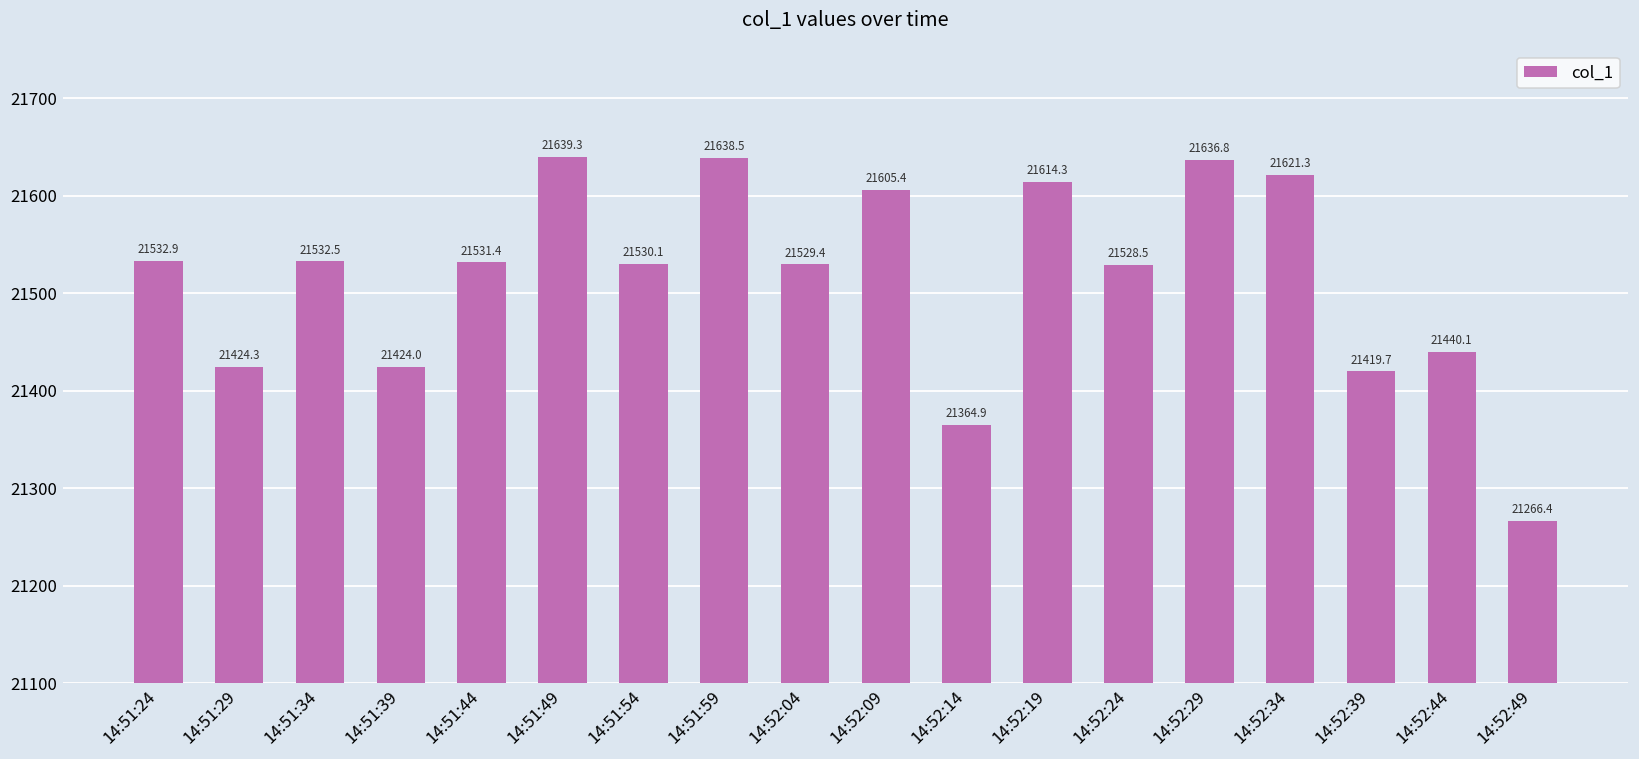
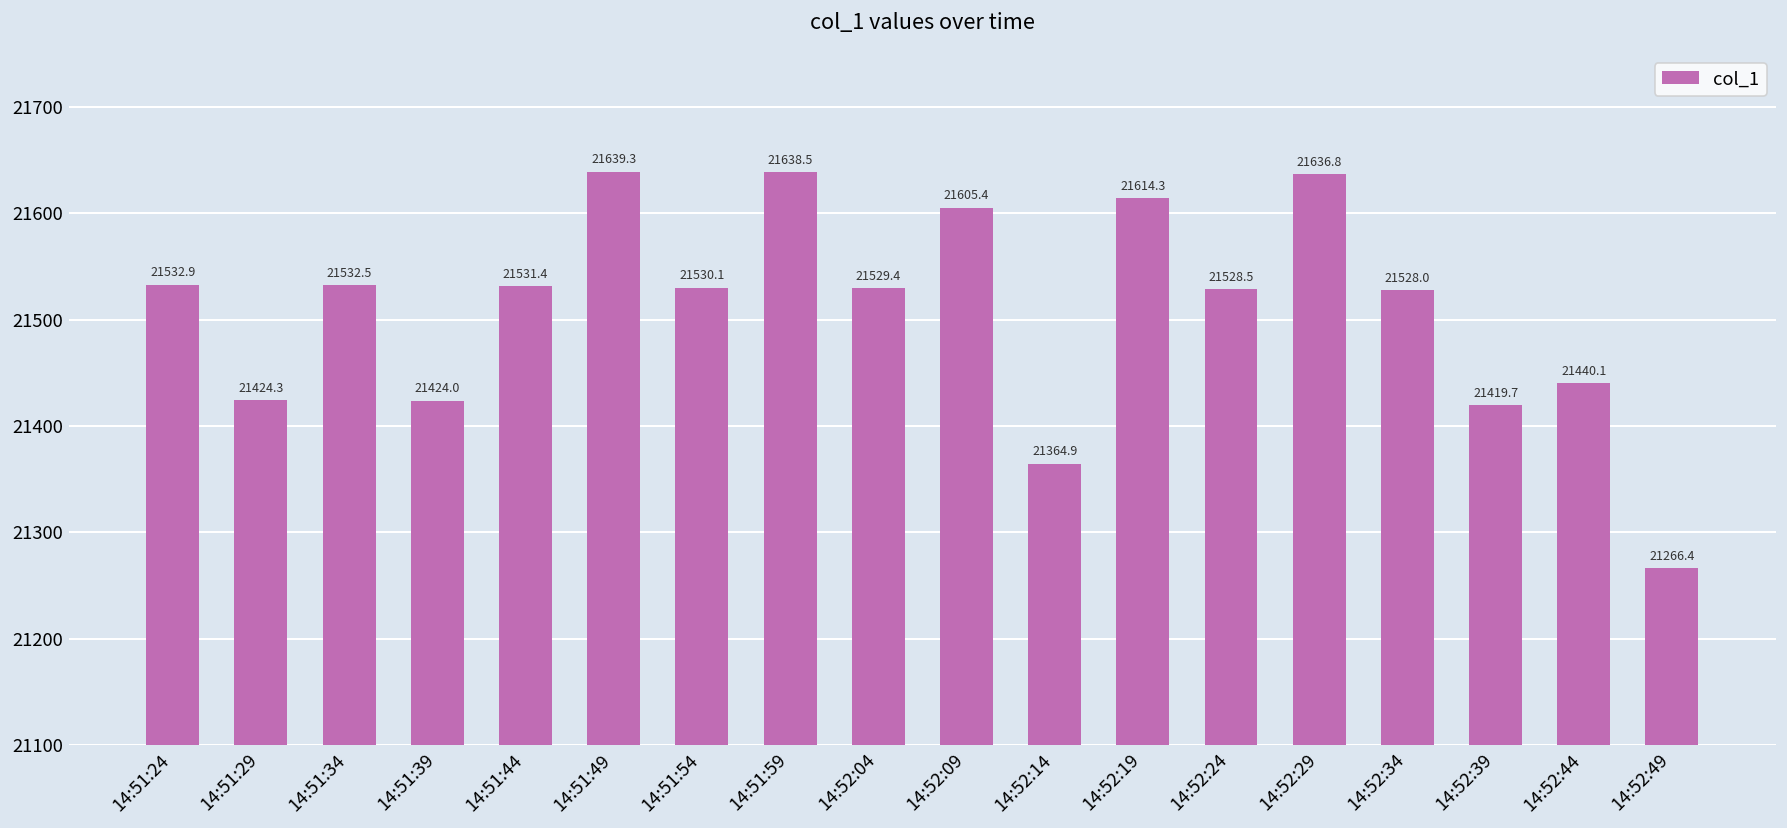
14:52:34: 21621.3 -> 21528.0
